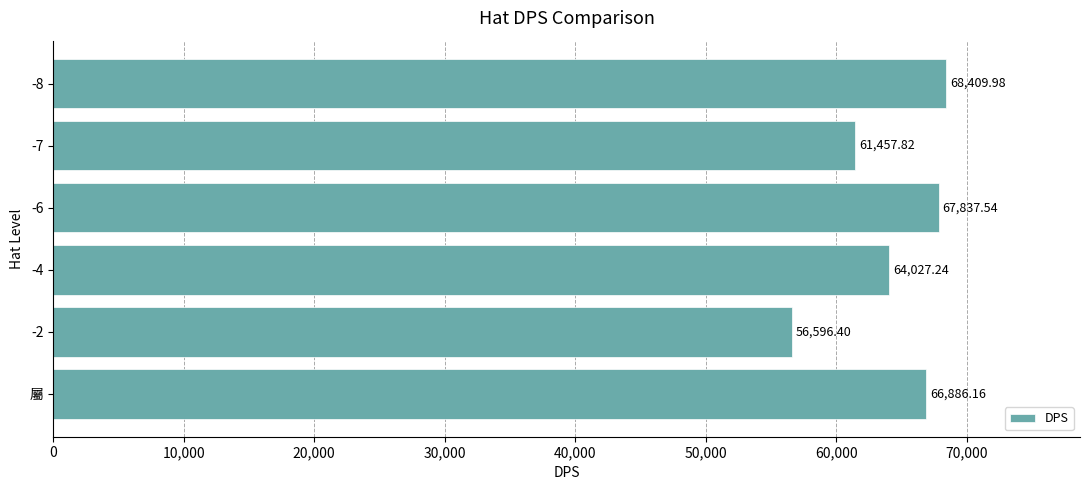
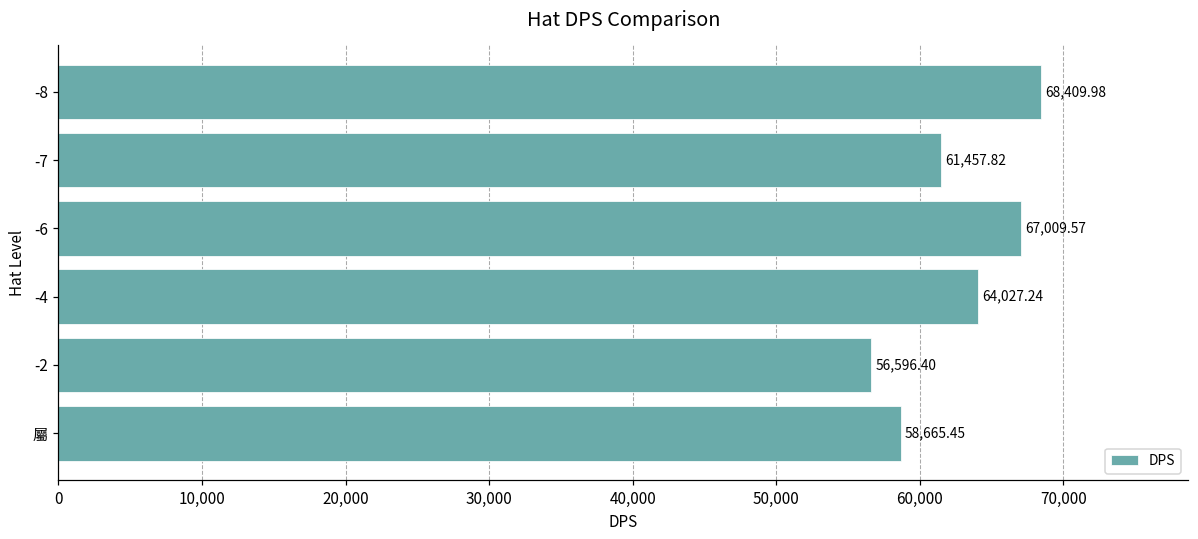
-6: 67,837.54 -> 67,009.57
屬: 66,886.16 -> 58,665.45
